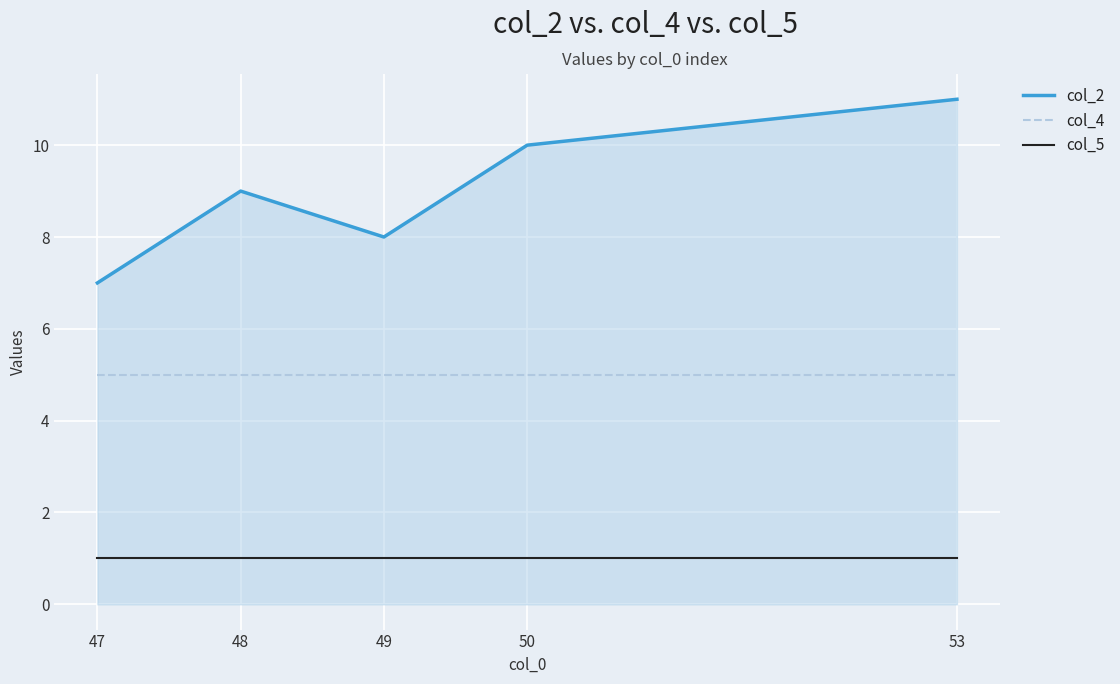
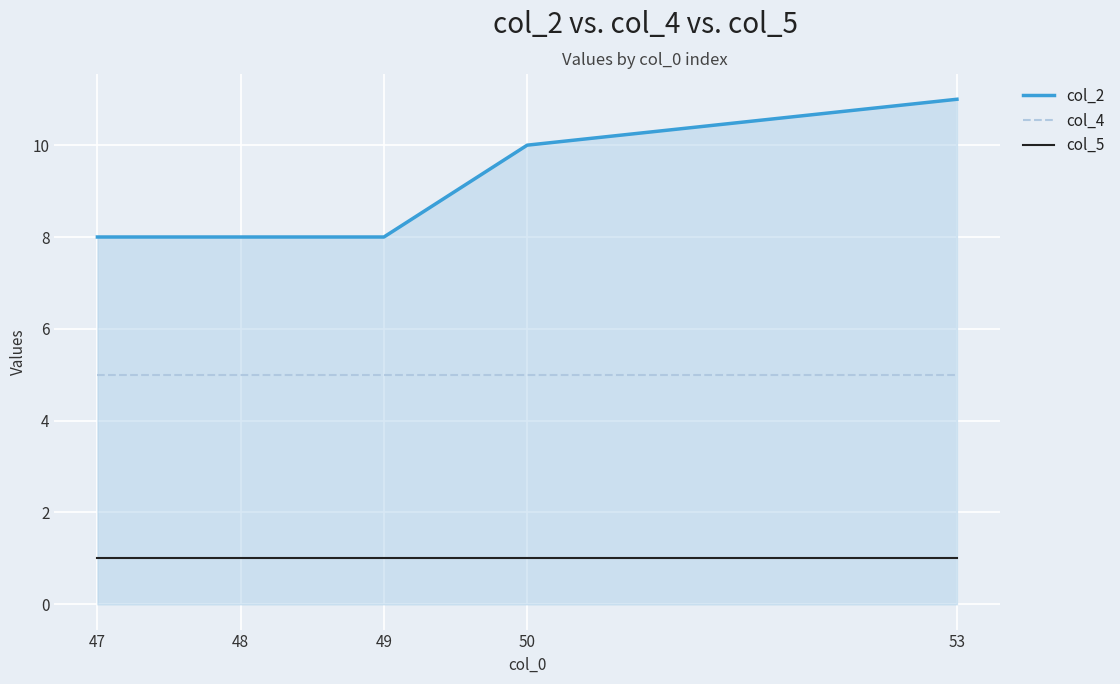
col_2, 47: 7 -> 8
col_2, 48: 9 -> 8
